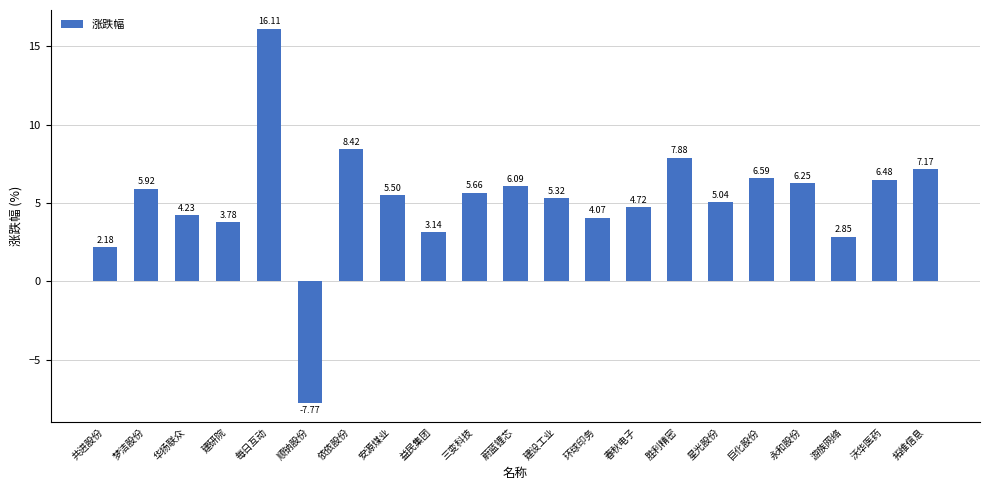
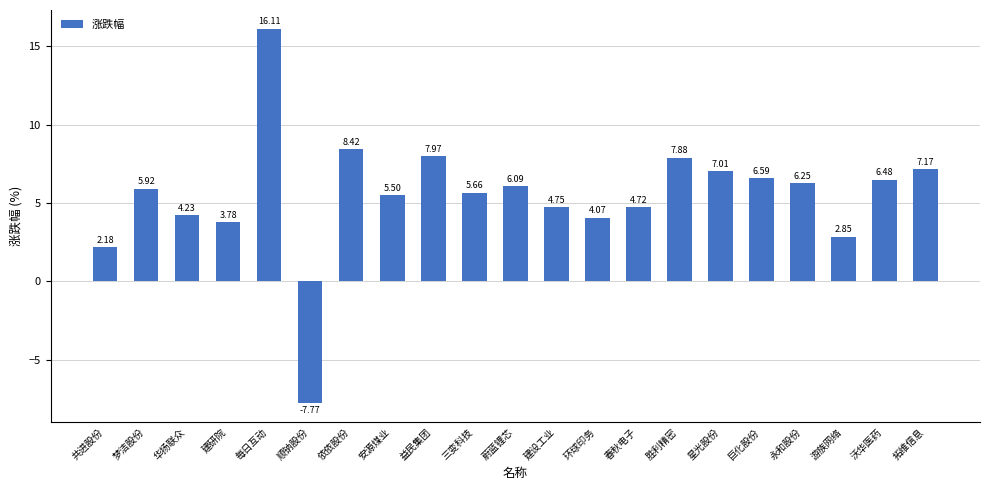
益民集团: 3.14 -> 7.97
建设工业: 5.32 -> 4.75
星光股份: 5.04 -> 7.01
